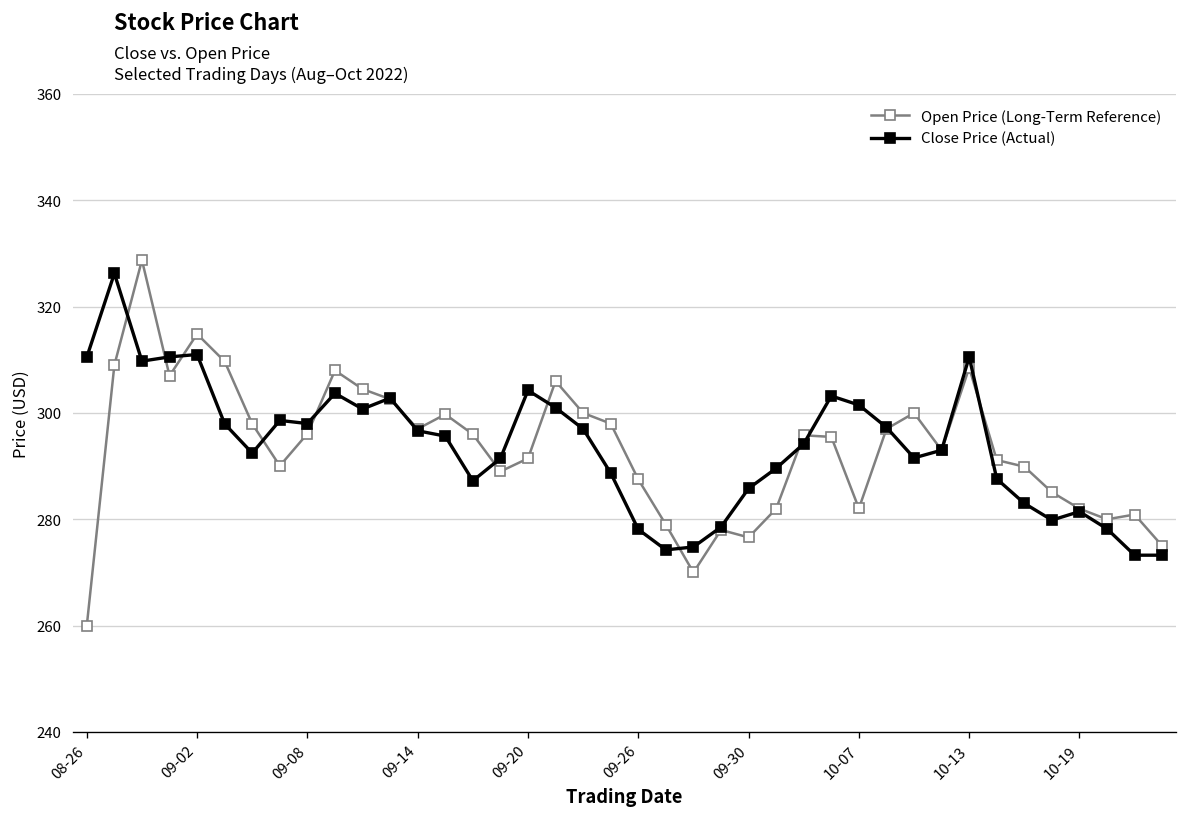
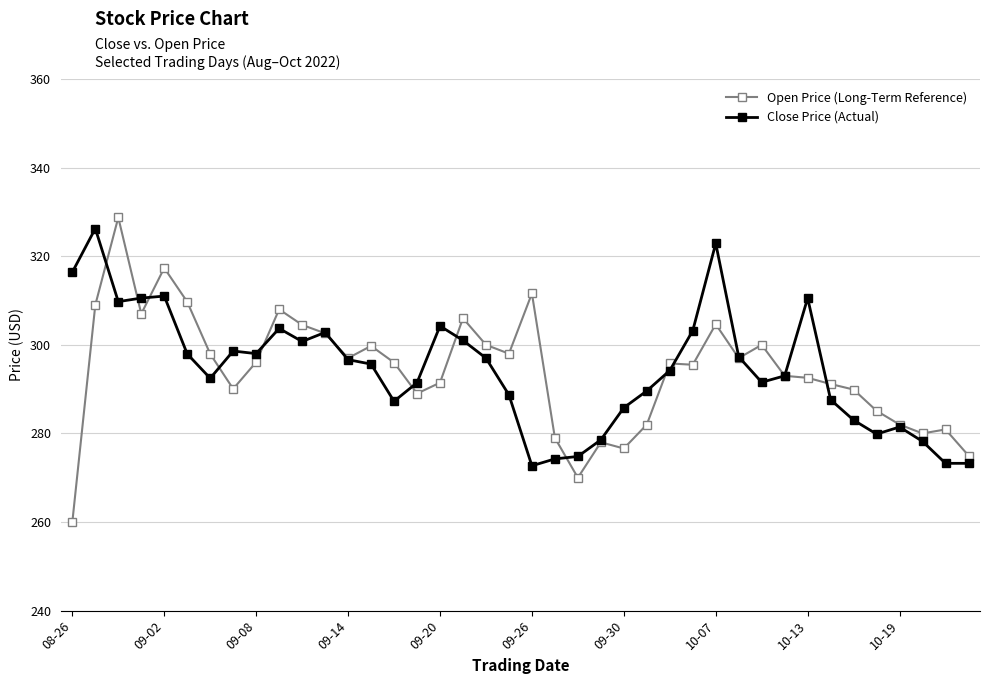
Close Price (Actual), 08-26: 311 -> 316
Open Price (Long-Term Reference), 09-02: 315 -> 317
Open Price (Long-Term Reference), 09-26: 288 -> 312
Close Price (Actual), 09-26: 278 -> 273
Open Price (Long-Term Reference), 10-07: 282 -> 305
Close Price (Actual), 10-07: 302 -> 323
Open Price (Long-Term Reference), 10-13: 309 -> 293
